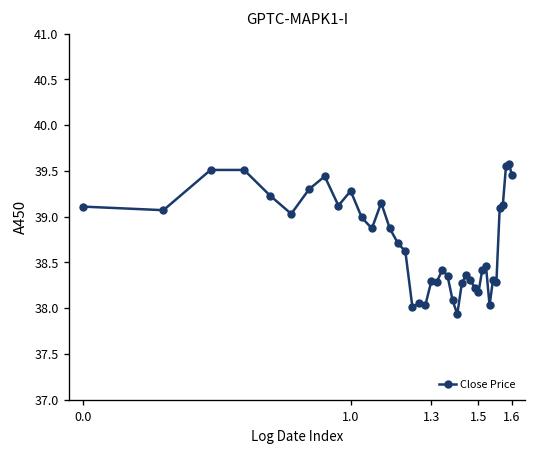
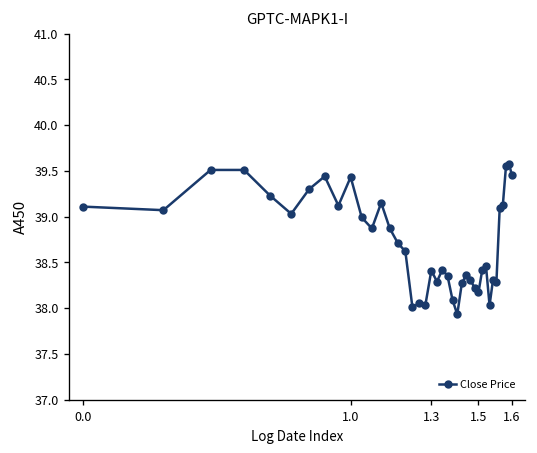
1.0: 39.3 -> 39.4
1.3: 38.3 -> 38.4
